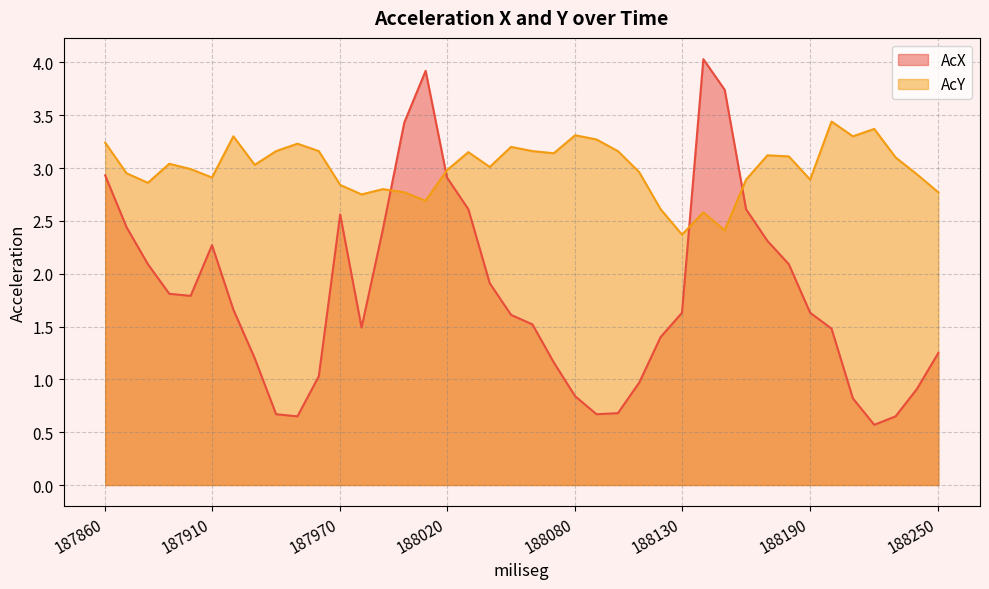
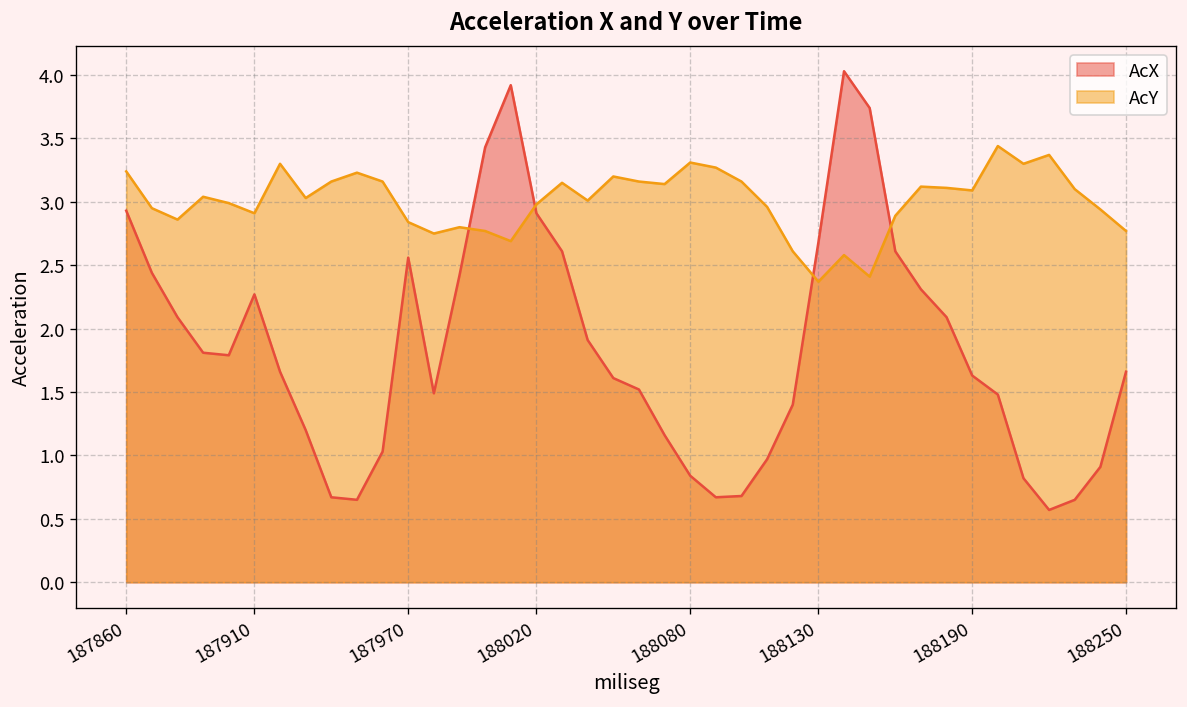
AcX, 188130: 1.63 -> 2.68
AcY, 188190: 2.89 -> 3.09
AcX, 188250: 1.25 -> 1.66
